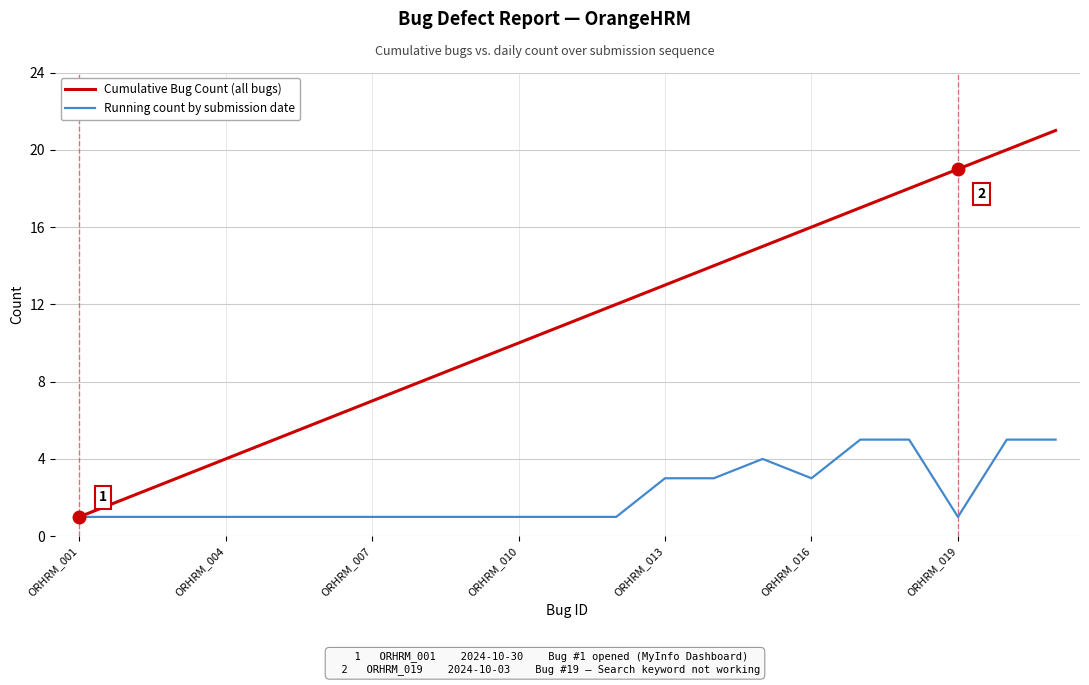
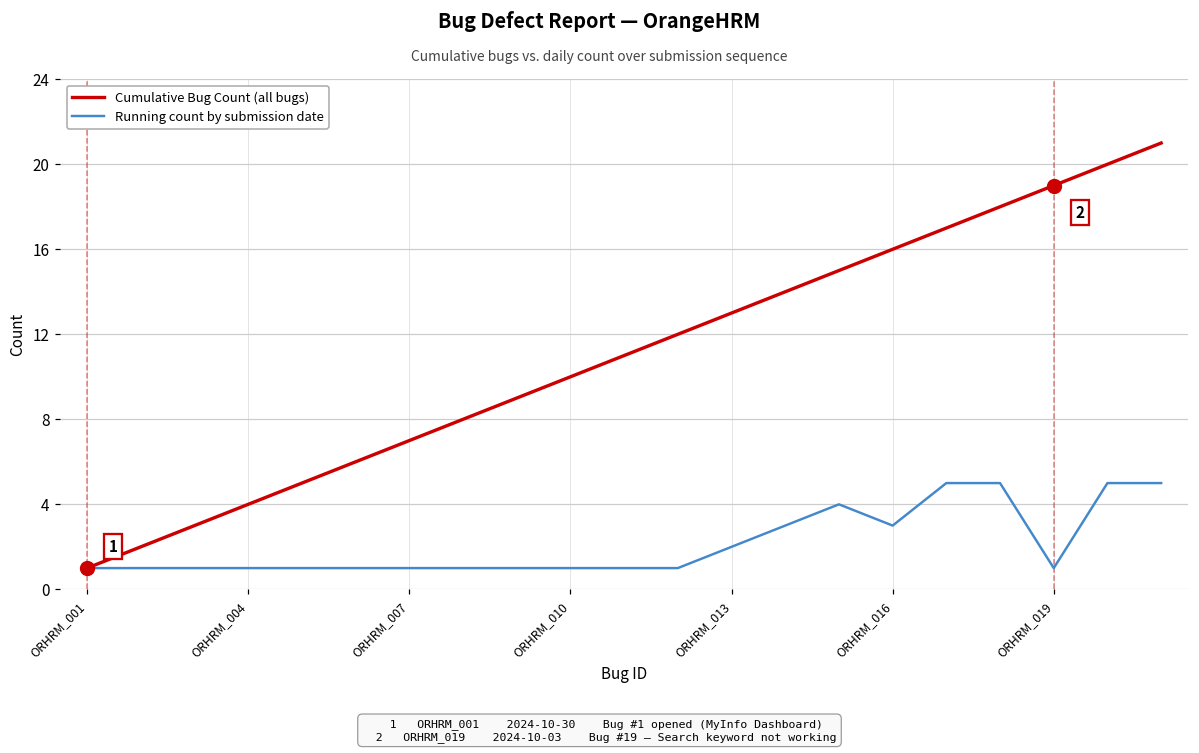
Running count by submission date, ORHRM_013: 3 -> 2
